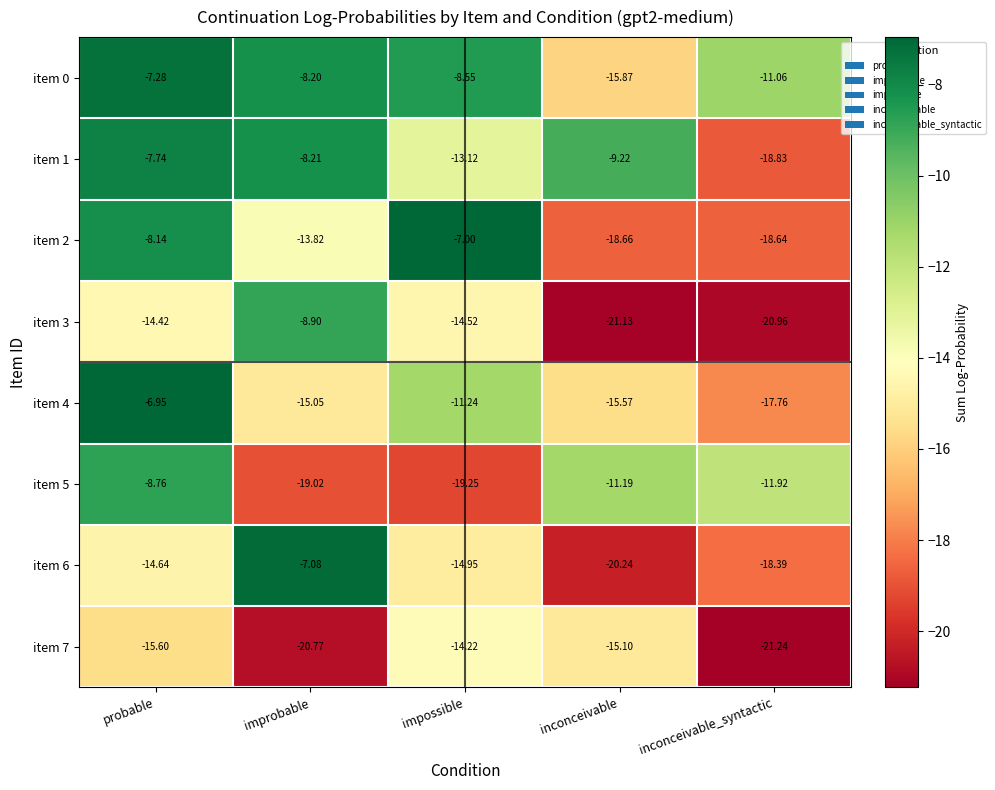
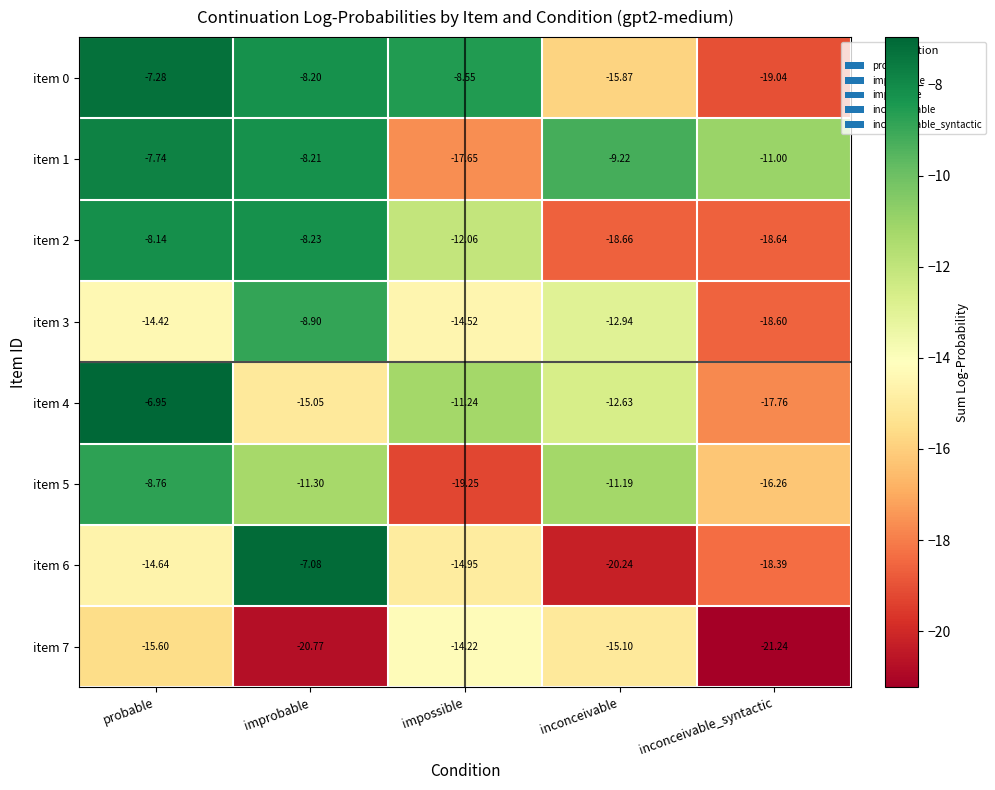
item 0, inconceivable_syntactic: -11.06 -> -19.04
item 1, impossible: -13.12 -> -17.65
item 1, inconceivable_syntactic: -18.83 -> -11.00
item 2, improbable: -13.82 -> -8.23
item 2, impossible: -7.00 -> -12.06
item 3, inconceivable: -21.13 -> -12.94
item 3, inconceivable_syntactic: -20.96 -> -18.60
item 4, inconceivable: -15.57 -> -12.63
item 5, improbable: -19.02 -> -11.30
item 5, inconceivable_syntactic: -11.92 -> -16.26
